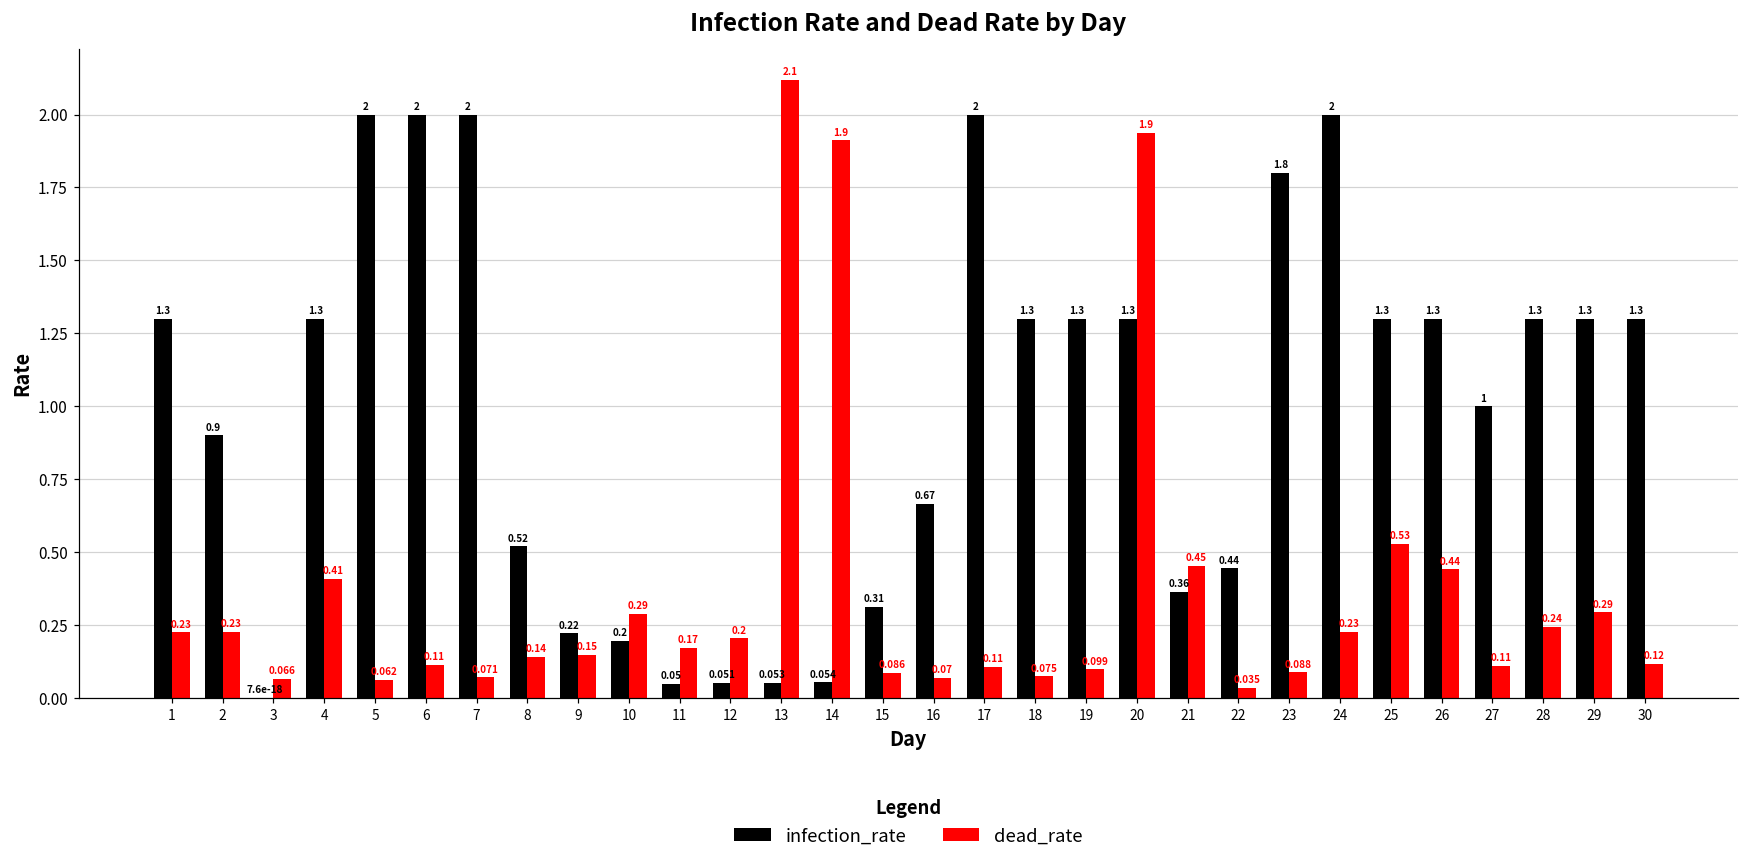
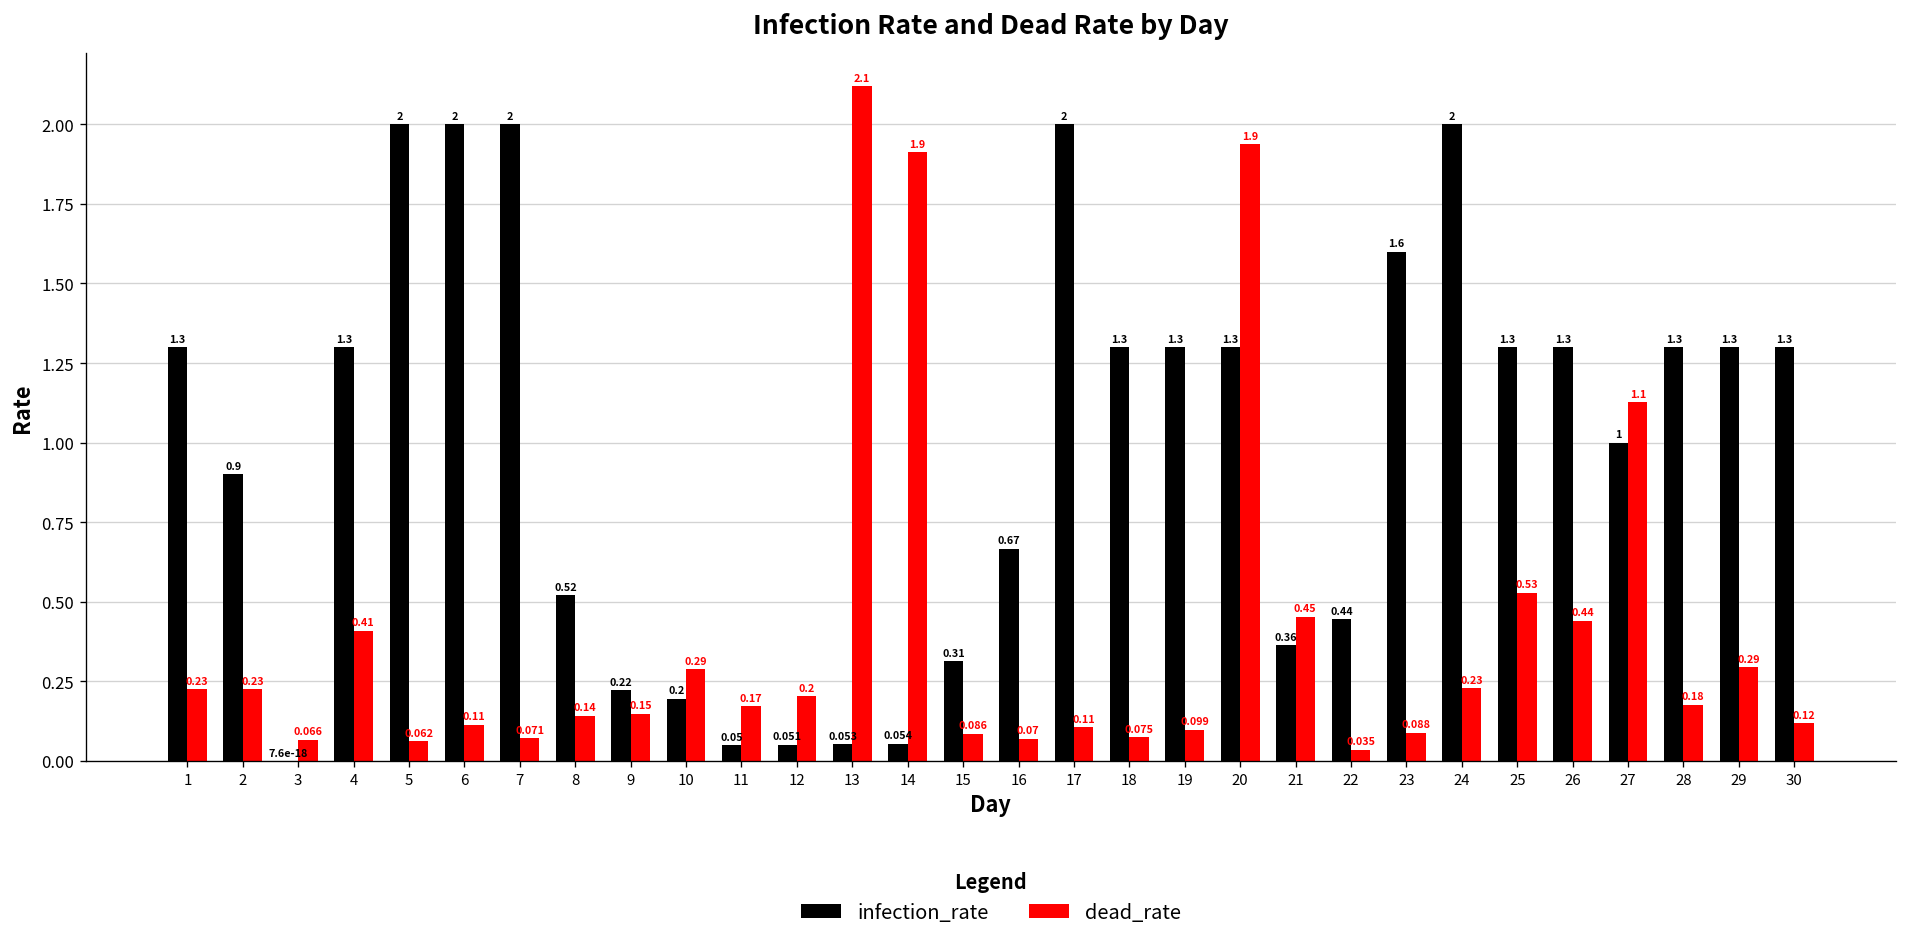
infection_rate, 23: 1.8 -> 1.6
dead_rate, 27: 0.11 -> 1.1
dead_rate, 28: 0.24 -> 0.18
